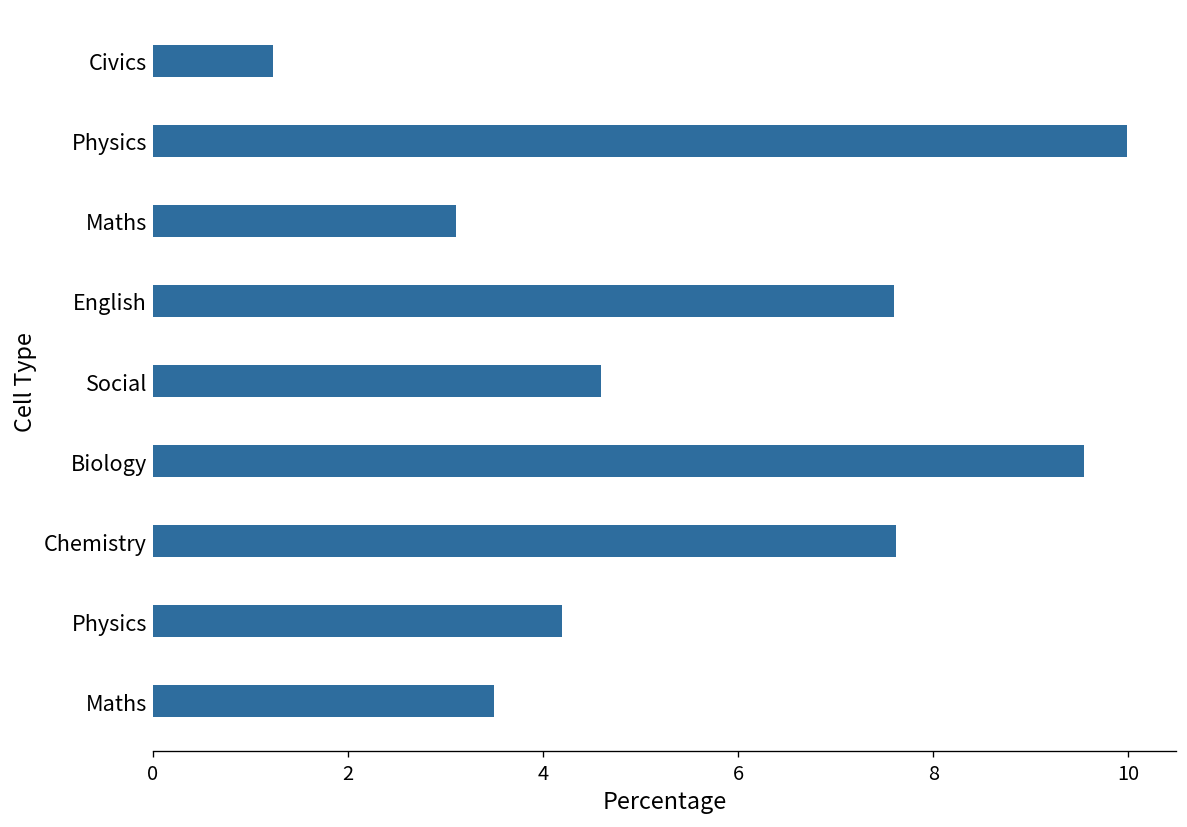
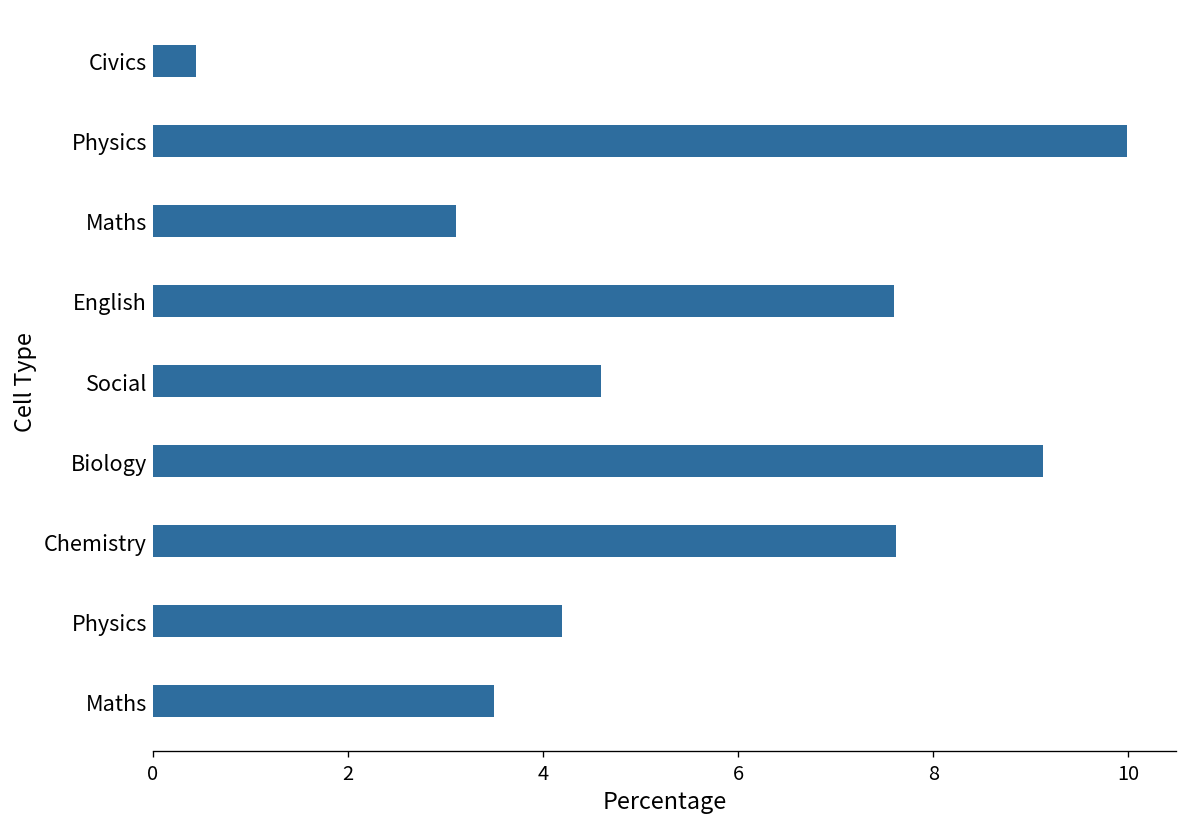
Civics: 1.2 -> 0.4
Biology: 9.6 -> 9.1
